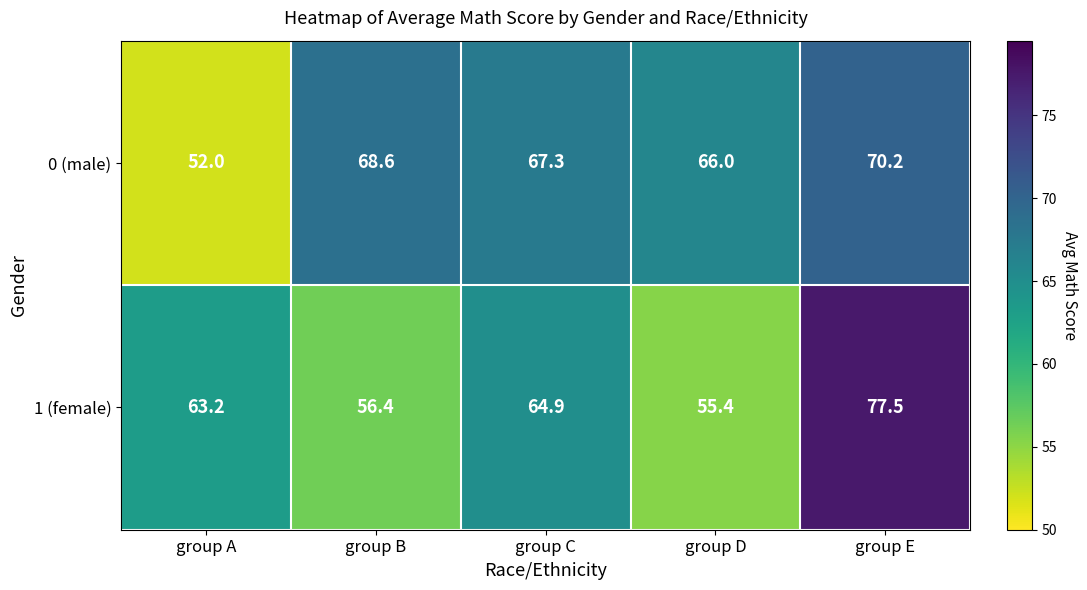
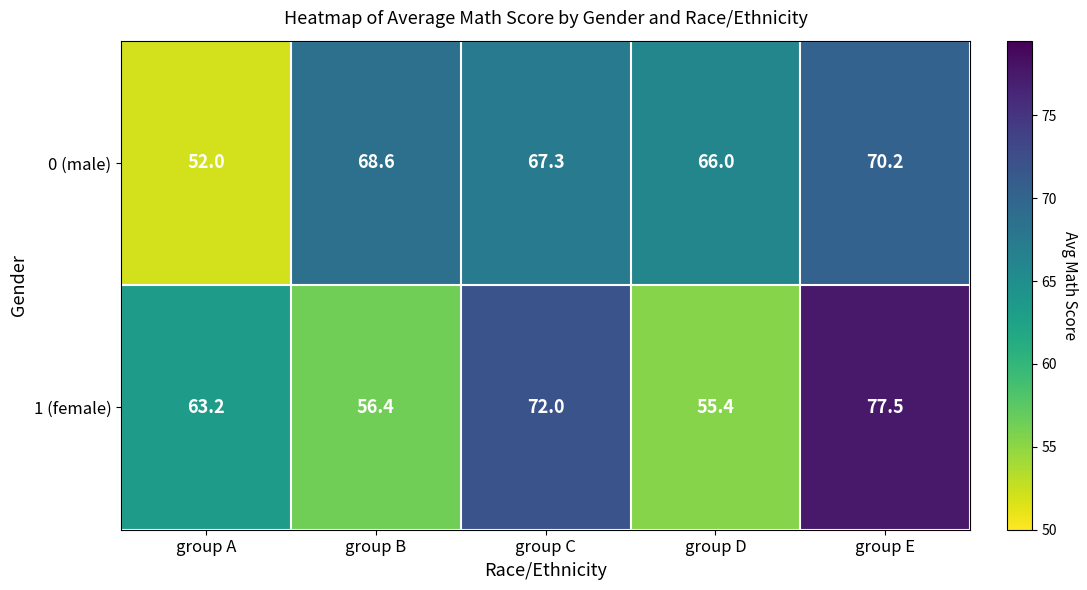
1 (female), group C: 64.9 -> 72.0
